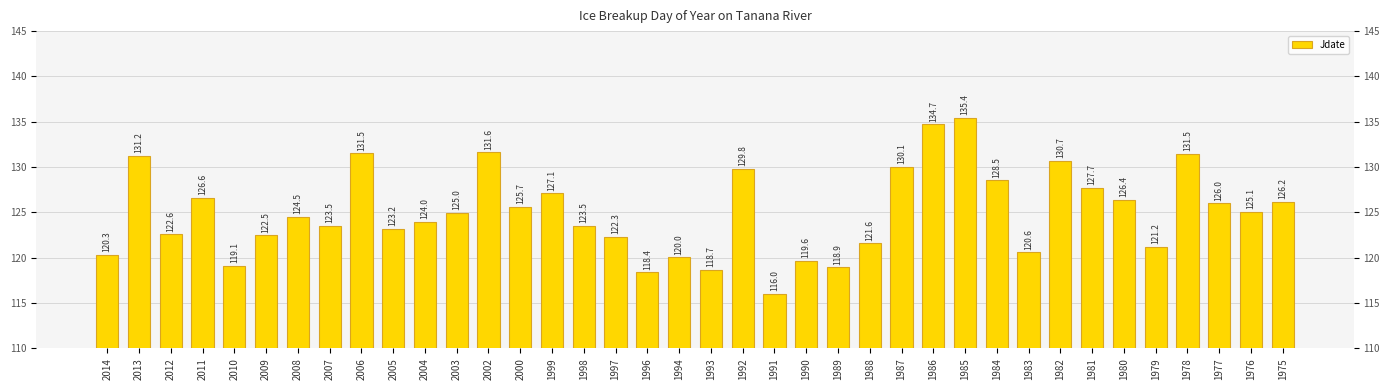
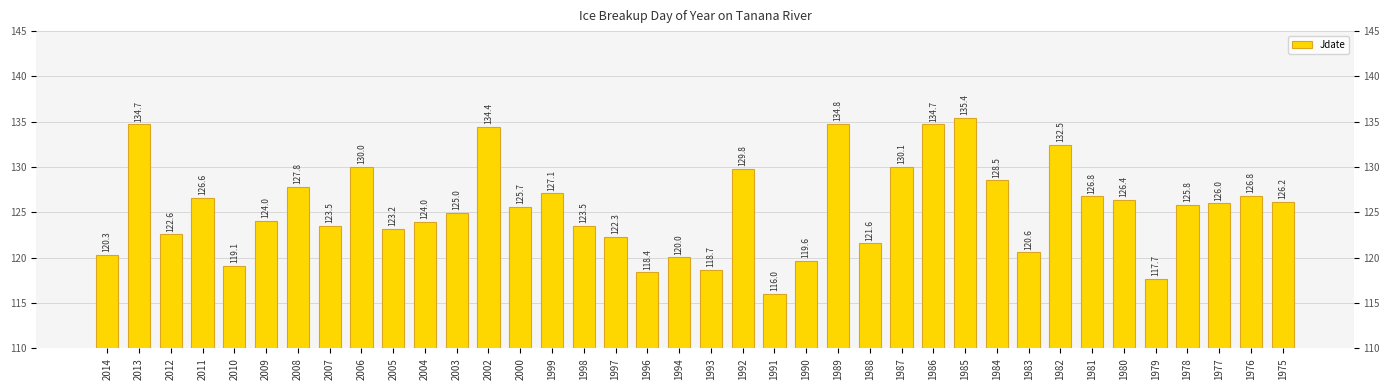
2013: 131.2 -> 134.7
2009: 122.5 -> 124.0
2008: 124.5 -> 127.8
2006: 131.5 -> 130.0
2002: 131.6 -> 134.4
1989: 118.9 -> 134.8
1982: 130.7 -> 132.5
1981: 127.7 -> 126.8
1979: 121.2 -> 117.7
1978: 131.5 -> 125.8
1976: 125.1 -> 126.8
